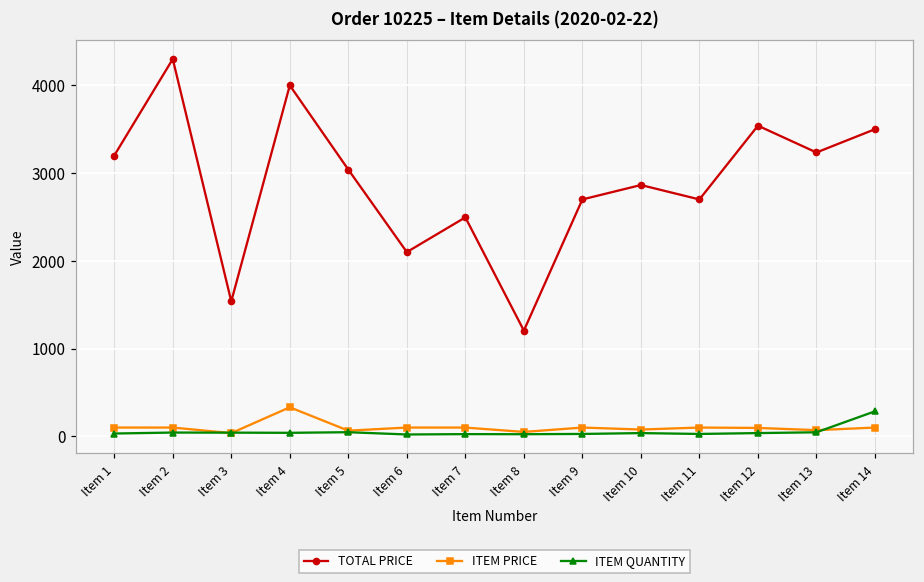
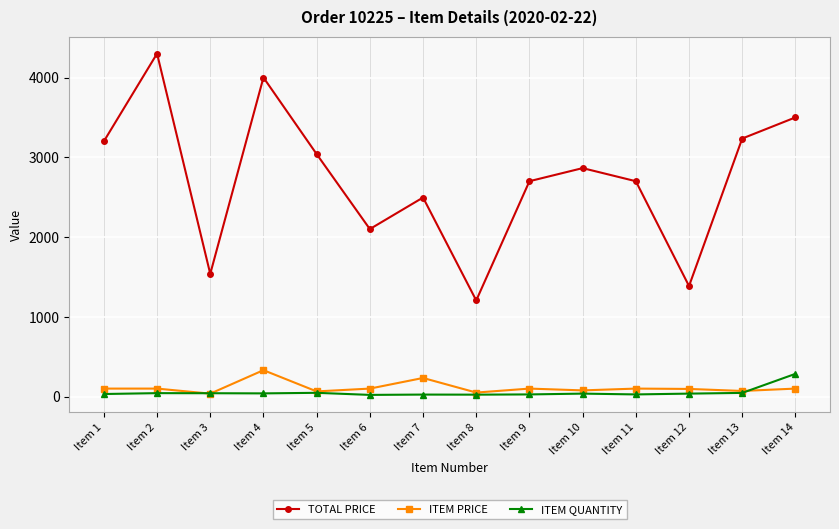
ITEM PRICE, Item 7: 100 -> 200
TOTAL PRICE, Item 12: 3500 -> 1400
